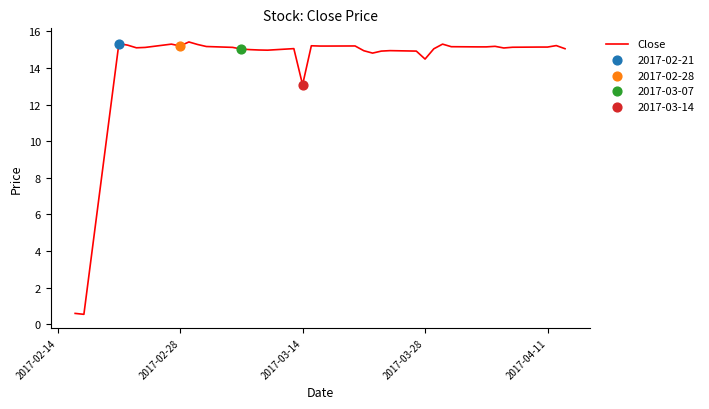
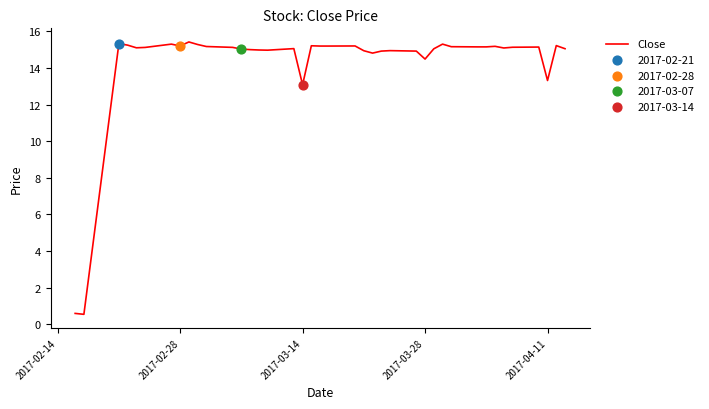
Close, 2017-04-11: 15.1 -> 13.3
